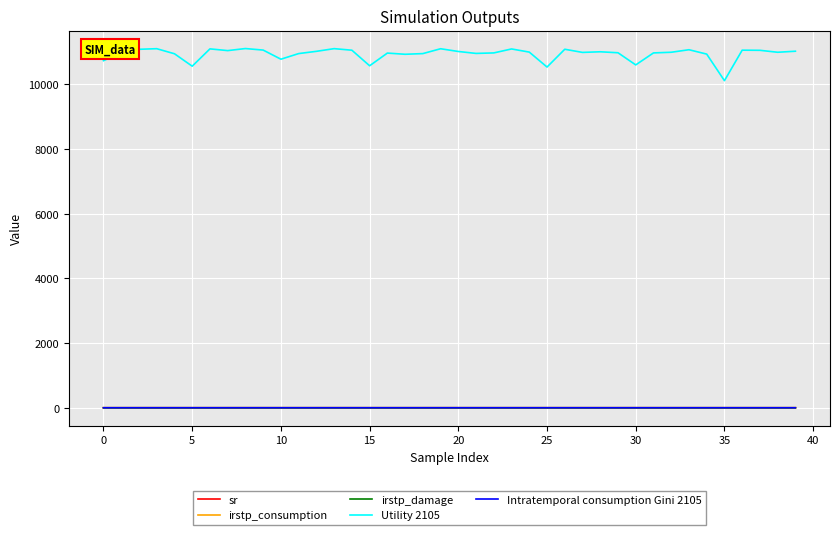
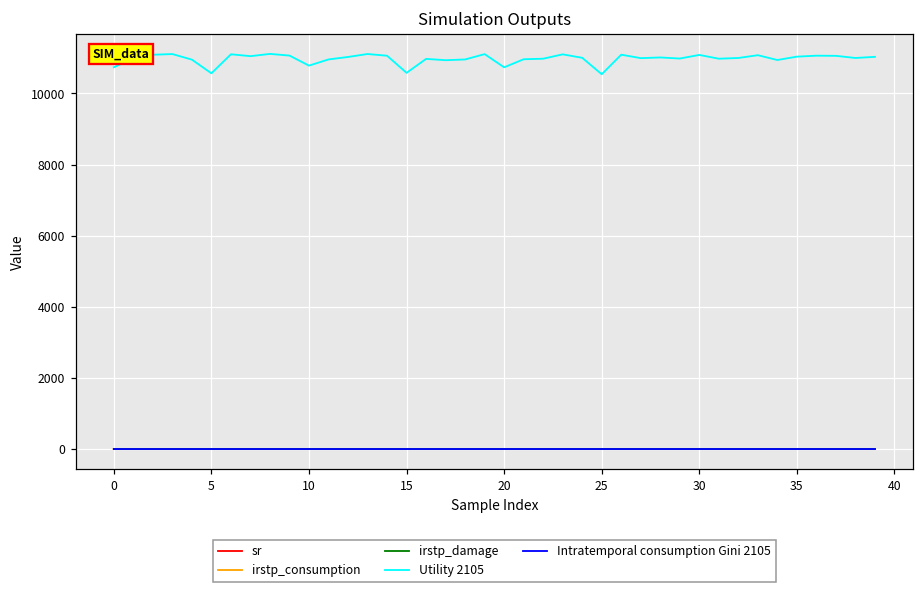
Utility 2105, 20: 11000 -> 10700
Utility 2105, 30: 10600 -> 11100
Utility 2105, 35: 10100 -> 11000
